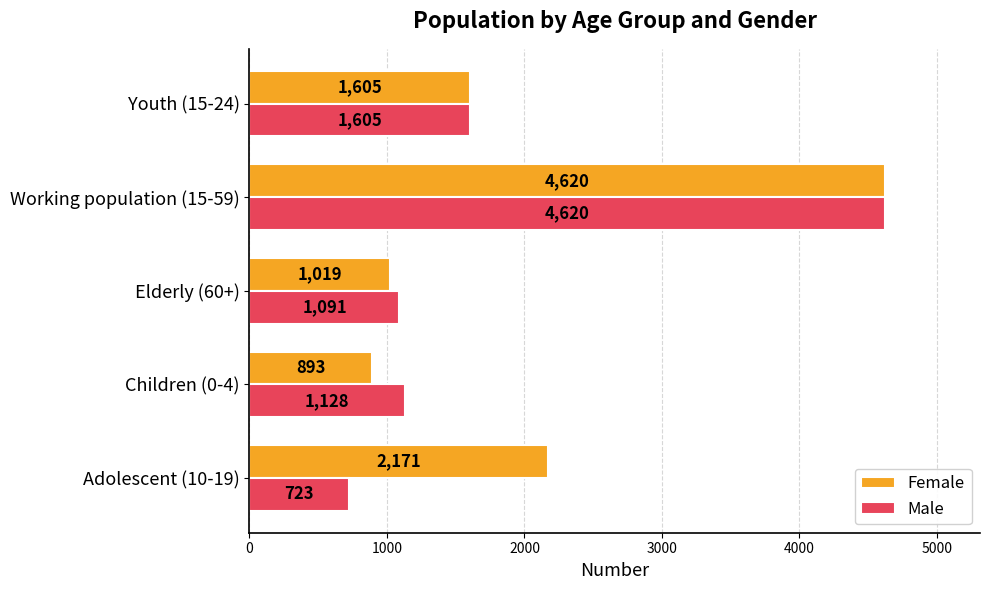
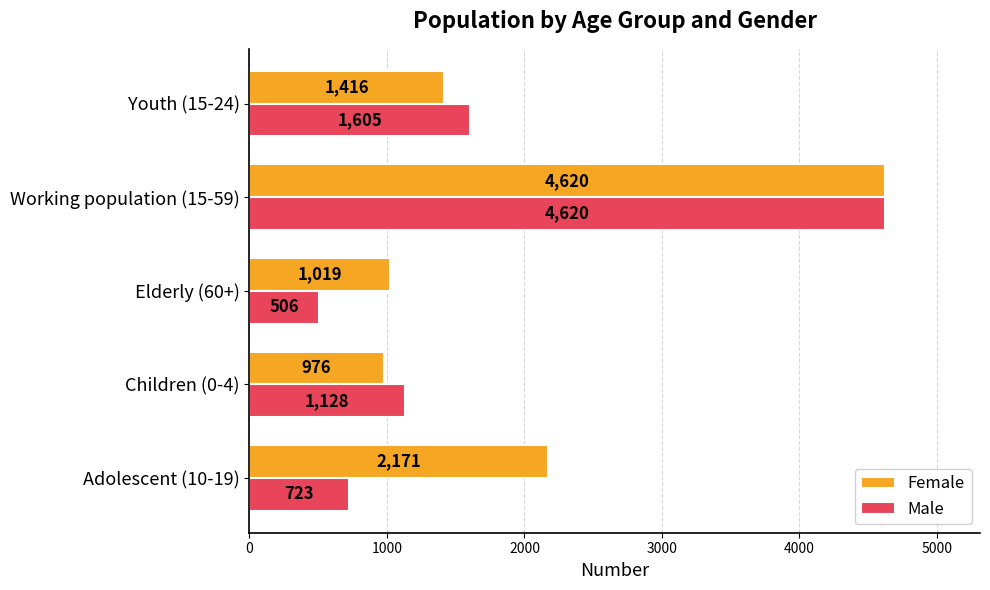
Female, Youth (15-24): 1,605 -> 1,416
Male, Elderly (60+): 1,091 -> 506
Female, Children (0-4): 893 -> 976
